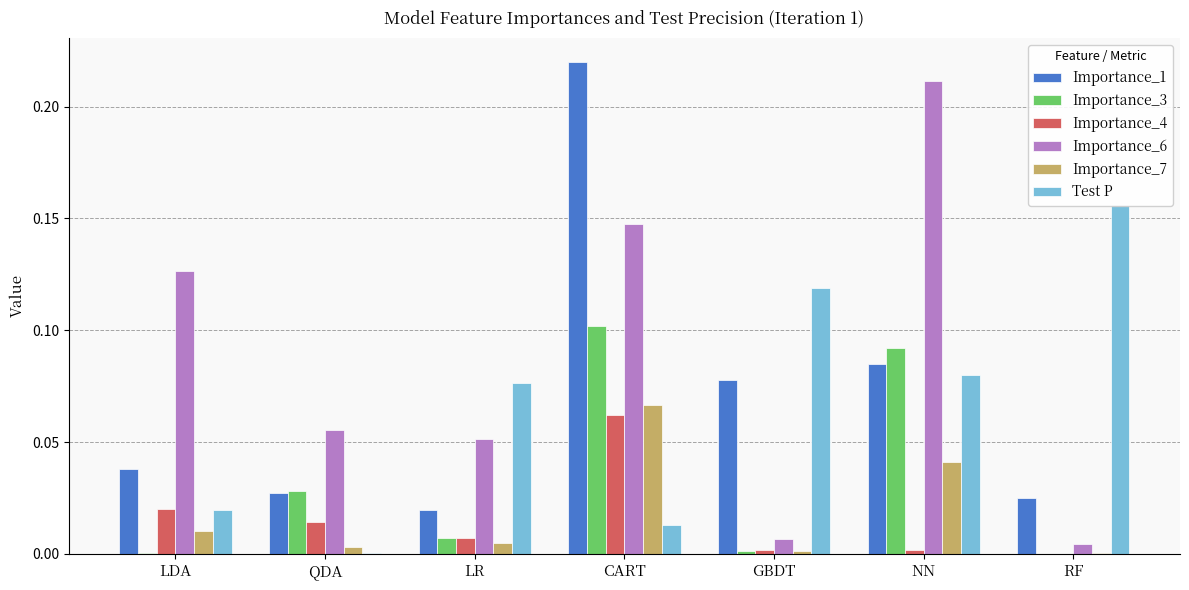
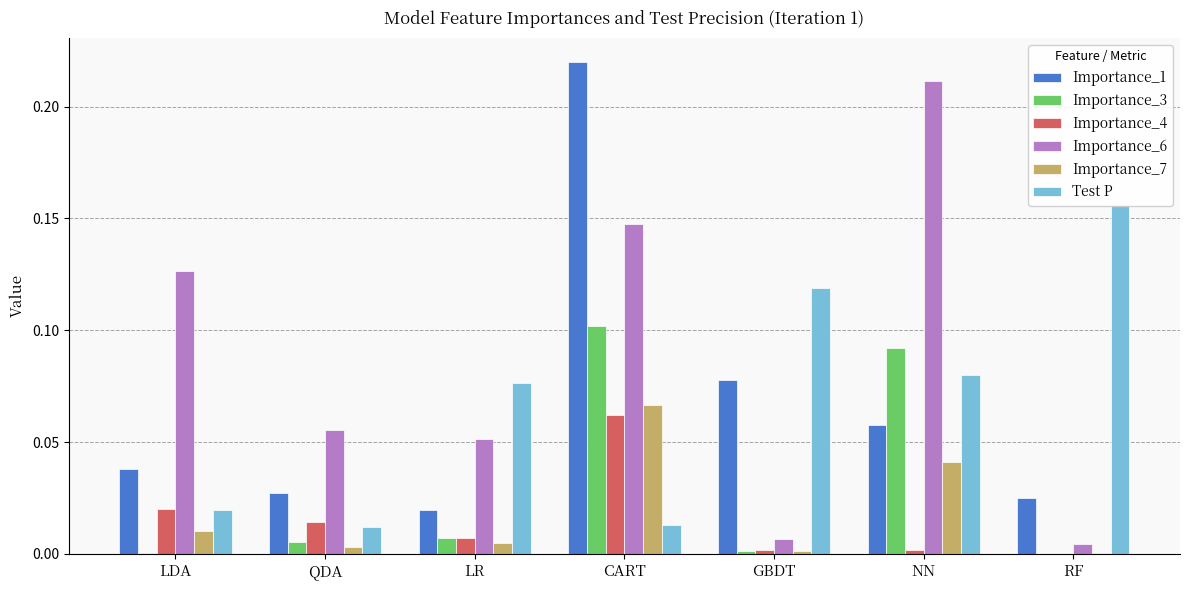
Importance_3, QDA: 0.028 -> 0.005
Test P, QDA: 0.001 -> 0.012
Importance_1, NN: 0.085 -> 0.057
